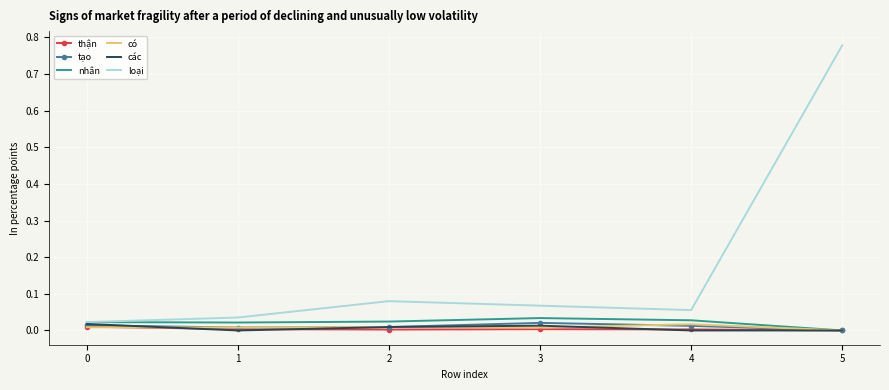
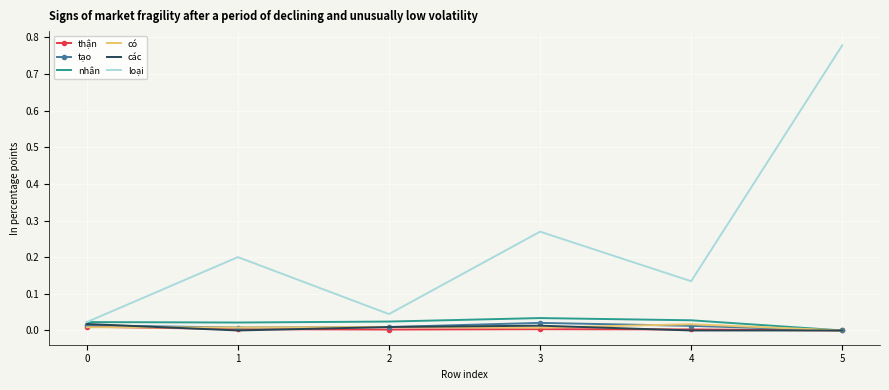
loại, 1: 0.04 -> 0.20
loại, 2: 0.08 -> 0.04
loại, 3: 0.07 -> 0.27
loại, 4: 0.06 -> 0.13
